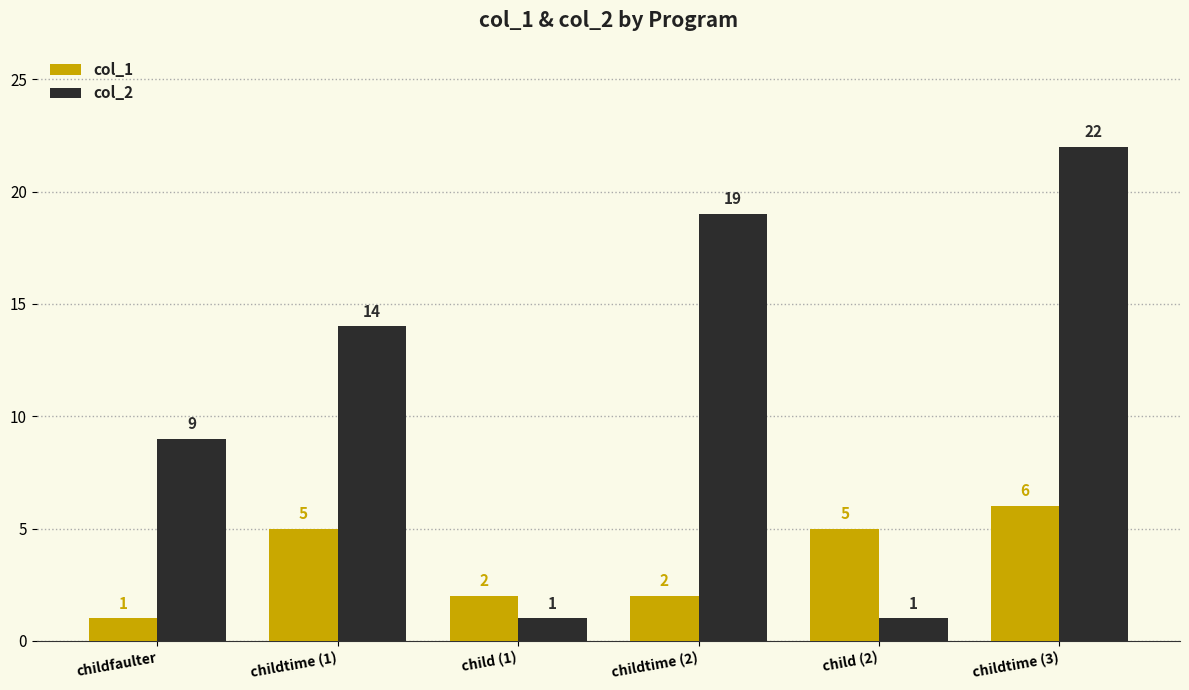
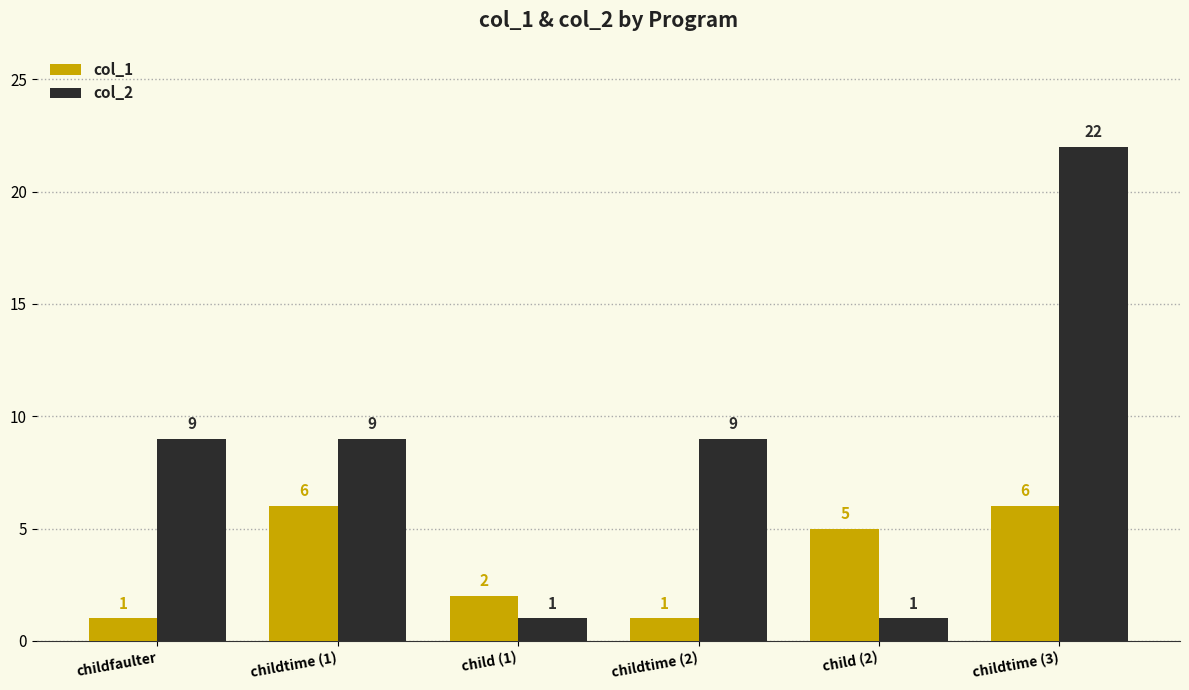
col_1, childtime (1): 5 -> 6
col_2, childtime (1): 14 -> 9
col_1, childtime (2): 2 -> 1
col_2, childtime (2): 19 -> 9
